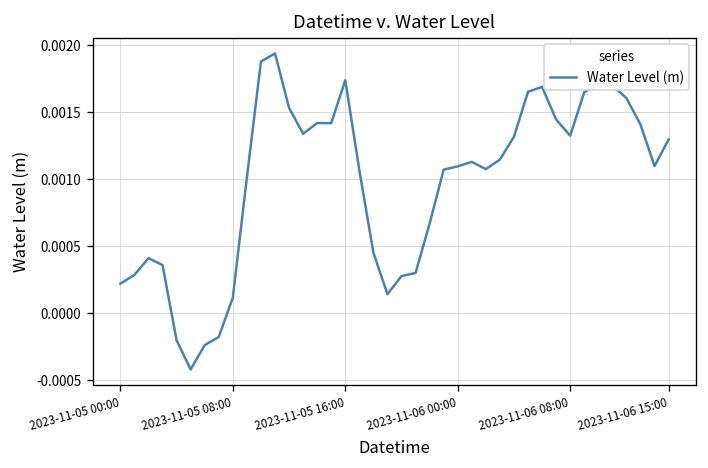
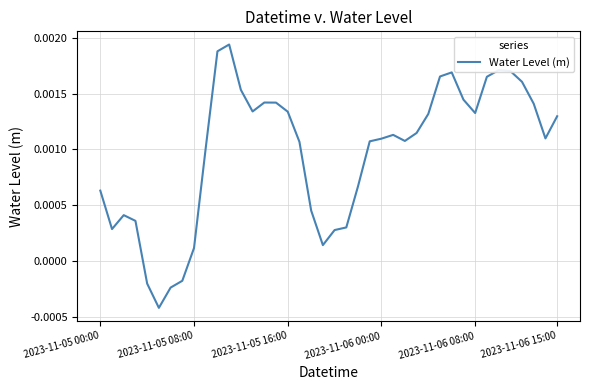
2023-11-05 00:00: 0.00022 -> 0.00063
2023-11-05 16:00: 0.00174 -> 0.00134
